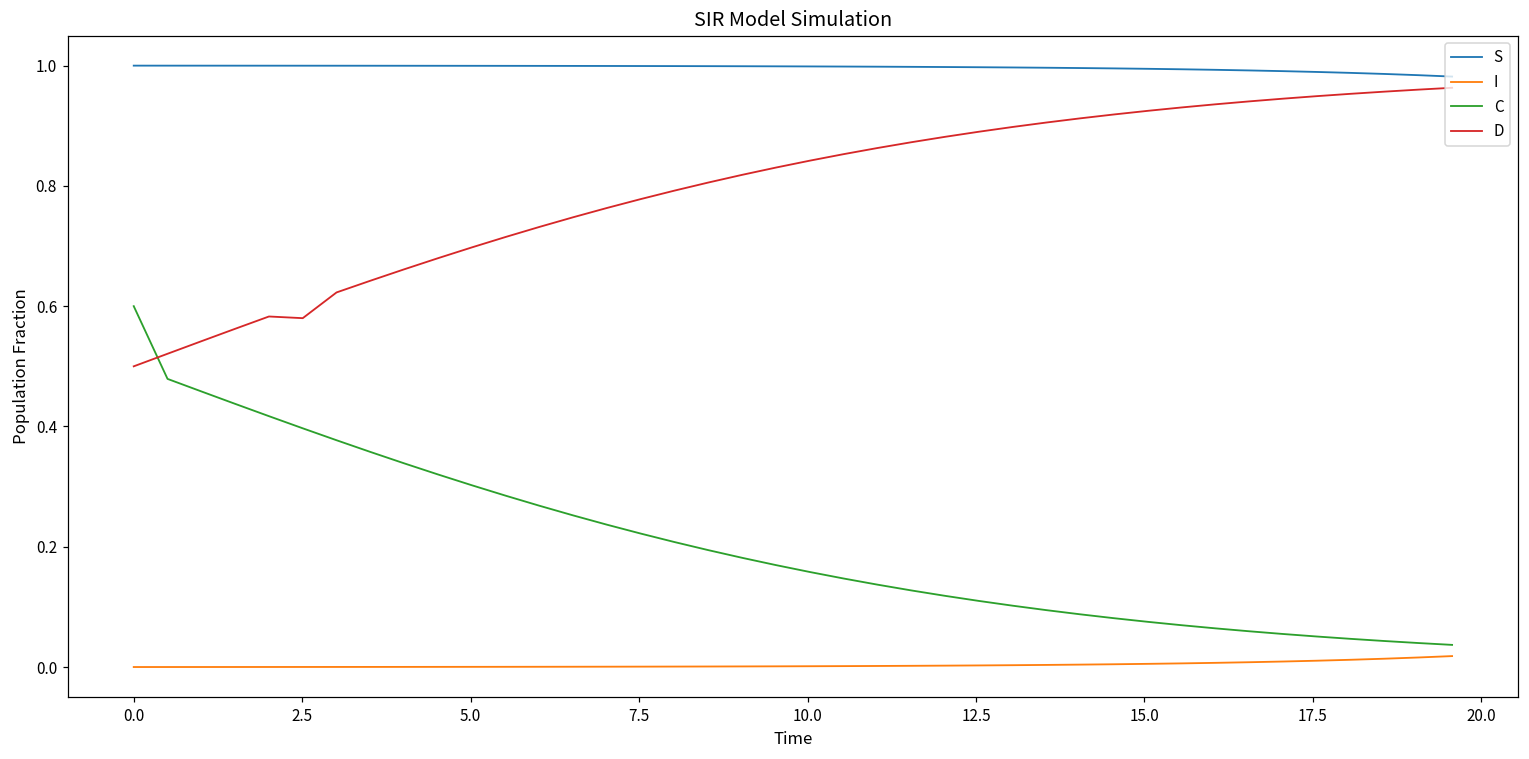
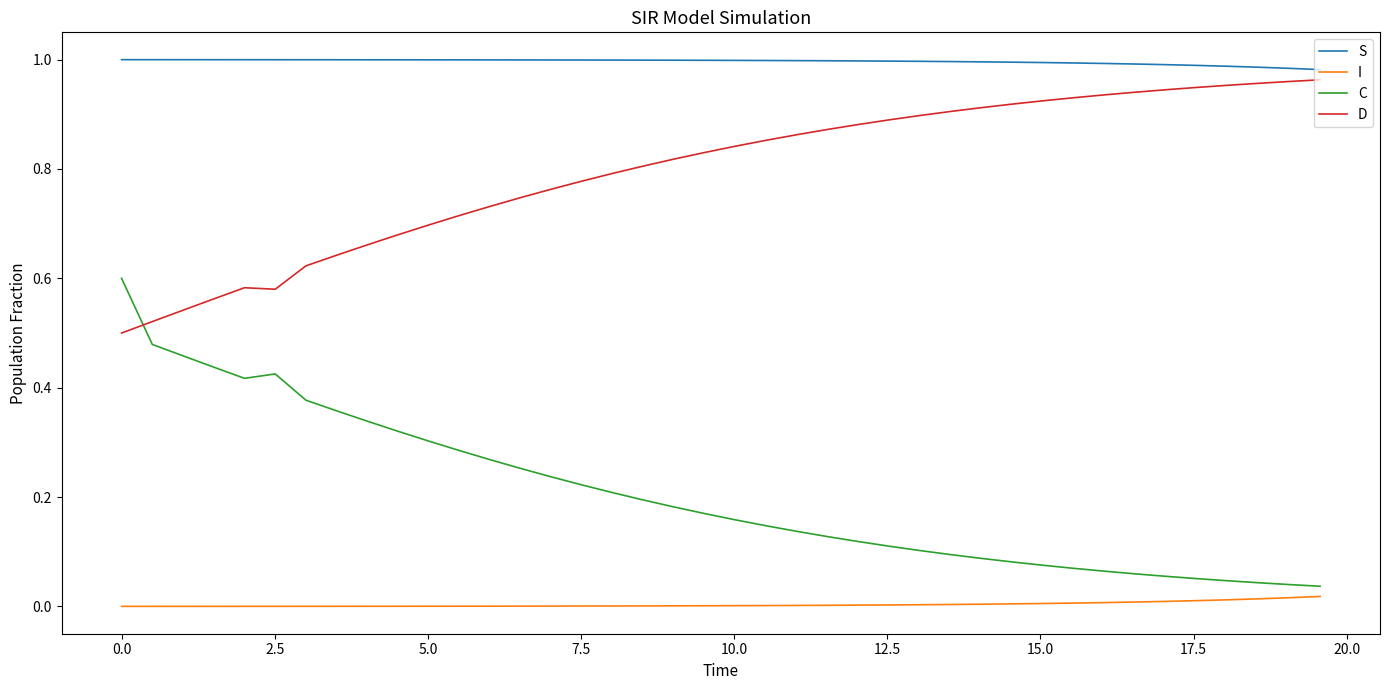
C, 2.5: 0.40 -> 0.43
